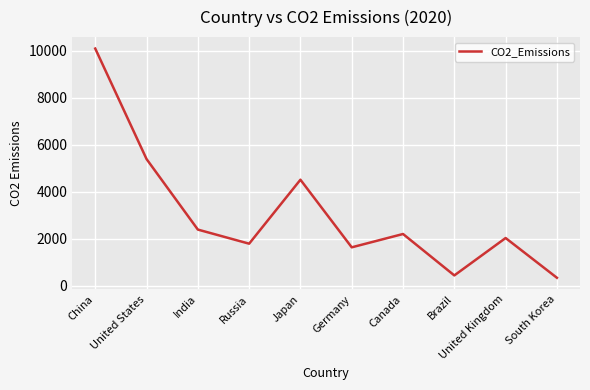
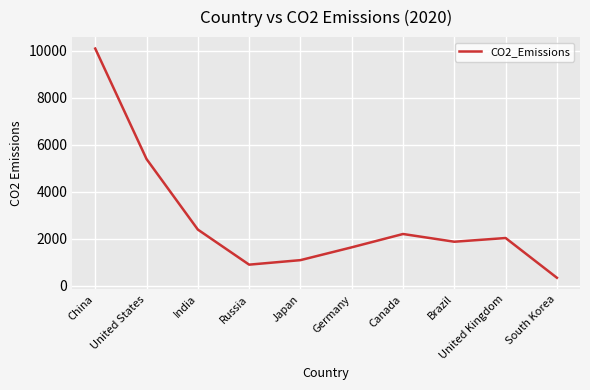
Russia: 1800 -> 900
Japan: 4500 -> 1100
Brazil: 500 -> 1900
